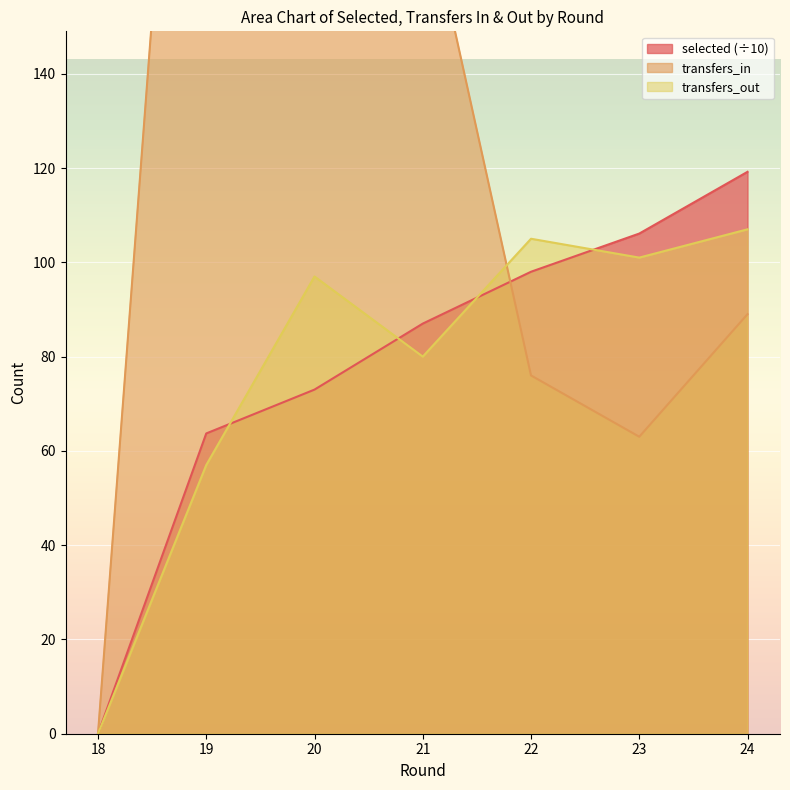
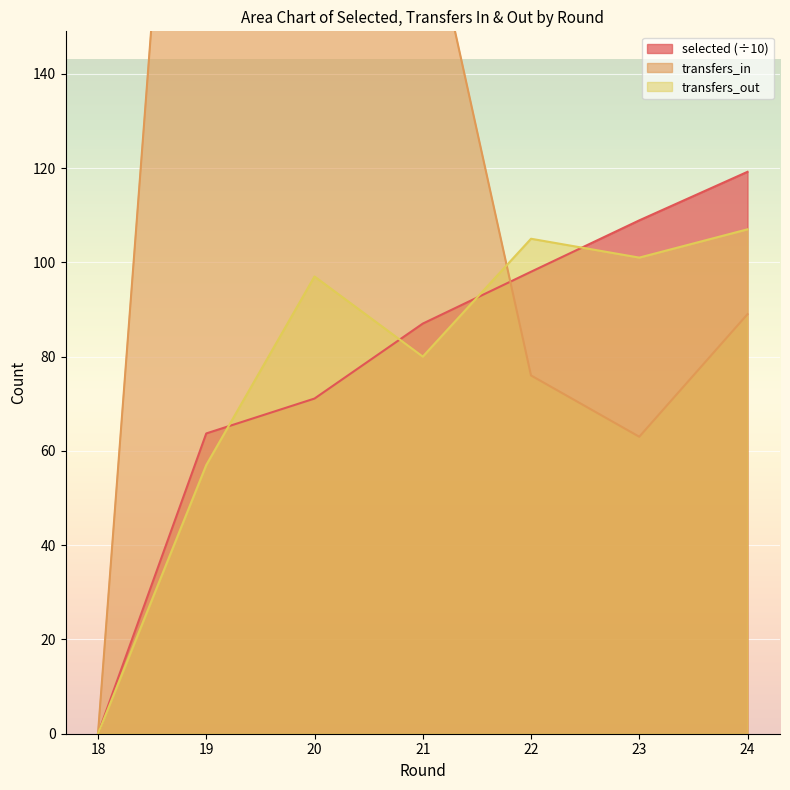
selected (÷10), 20: 73 -> 71
selected (÷10), 23: 106 -> 109
